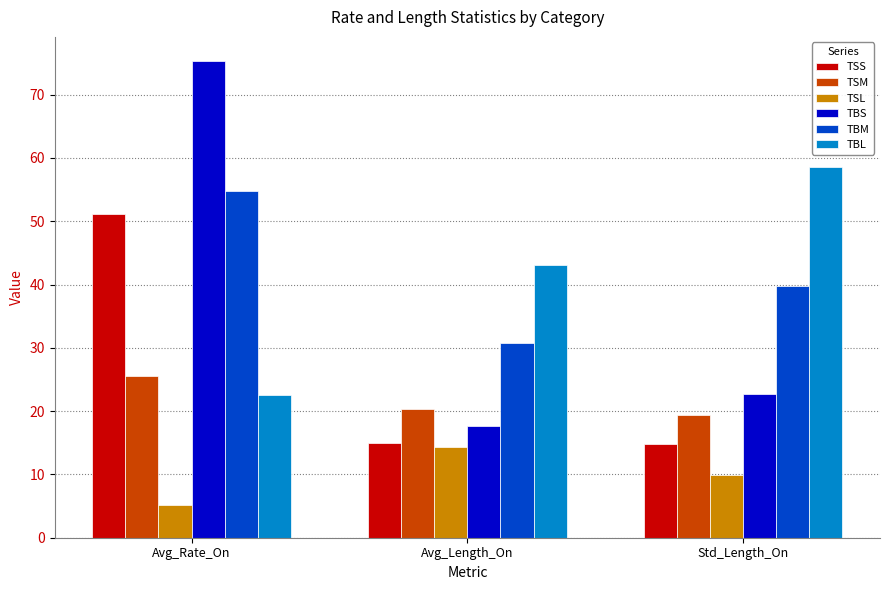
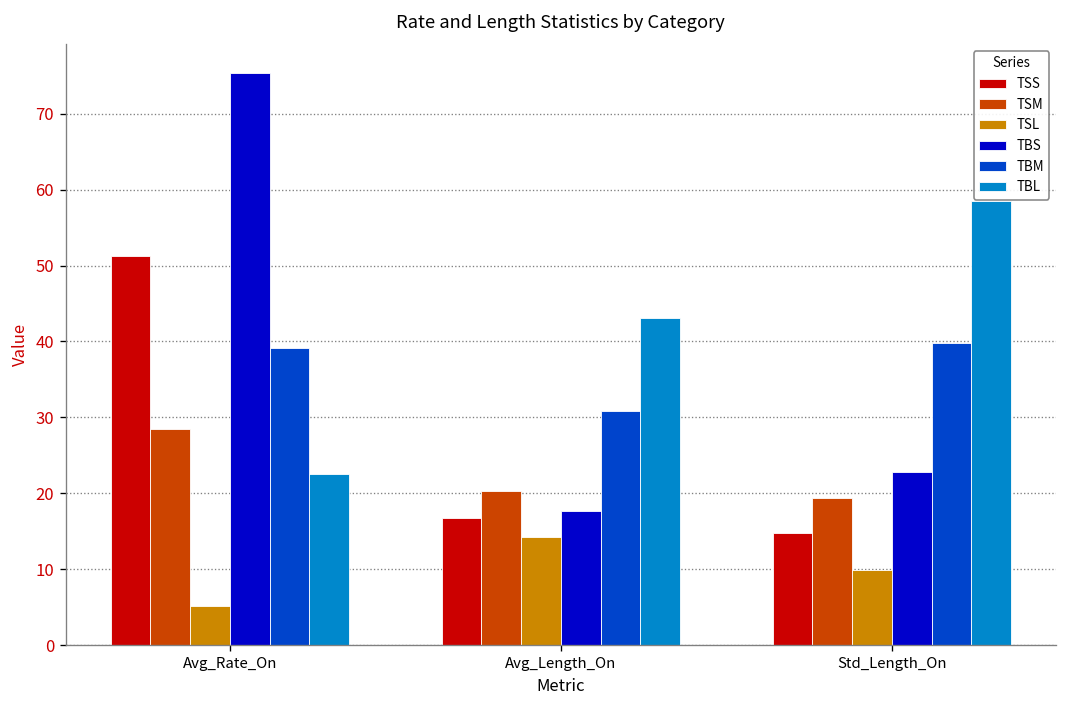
TSM, Avg_Rate_On: 26 -> 28
TBM, Avg_Rate_On: 55 -> 39
TSS, Avg_Length_On: 15 -> 17
